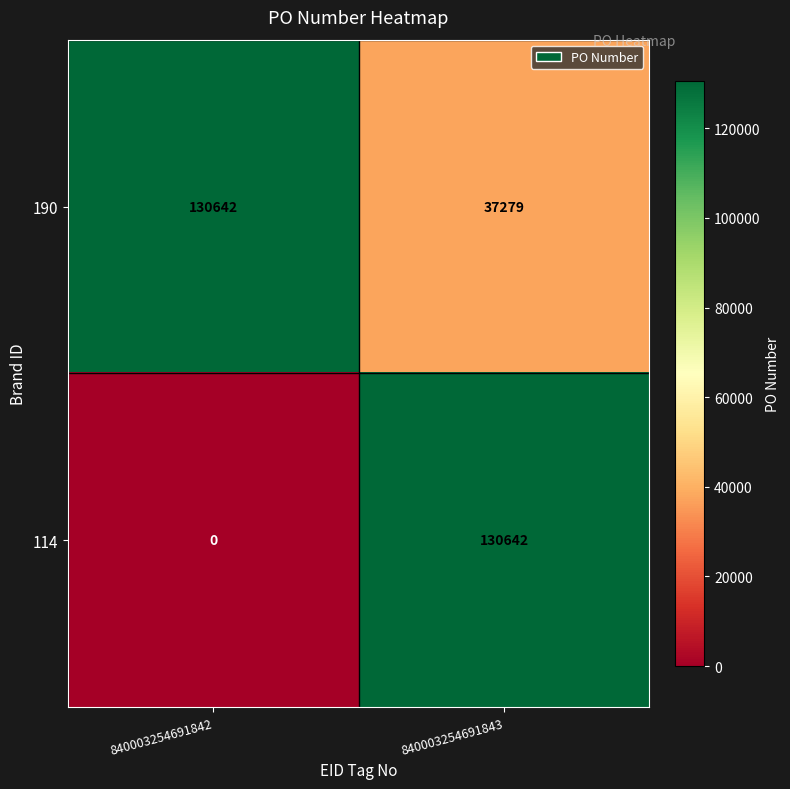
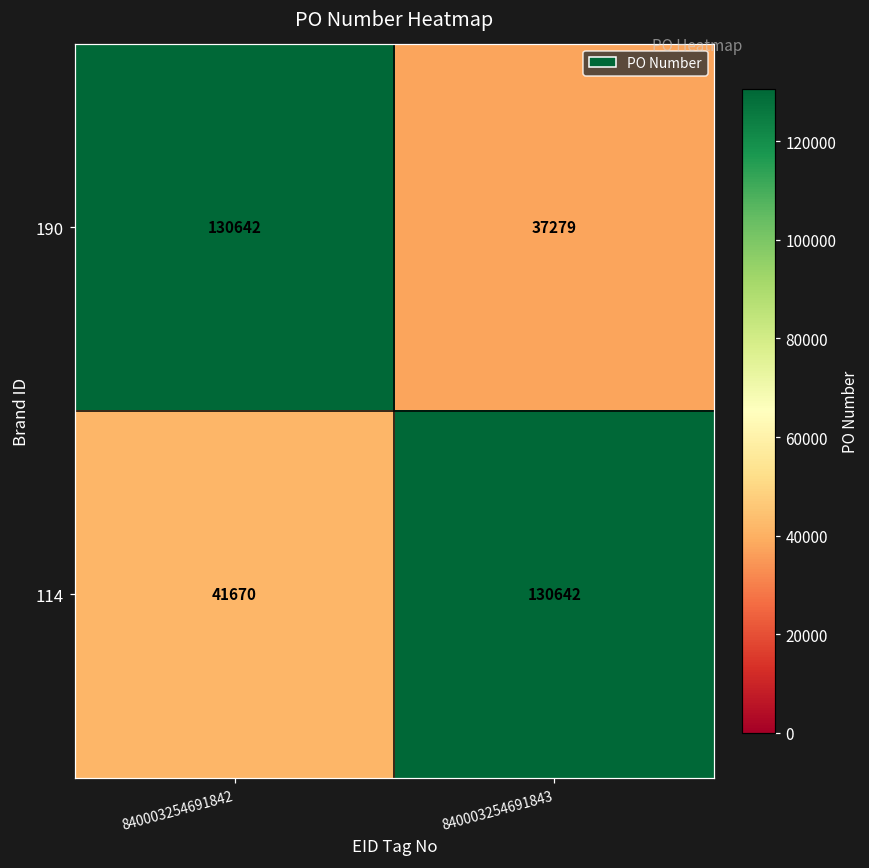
114, 840003254691842: 0 -> 41670
